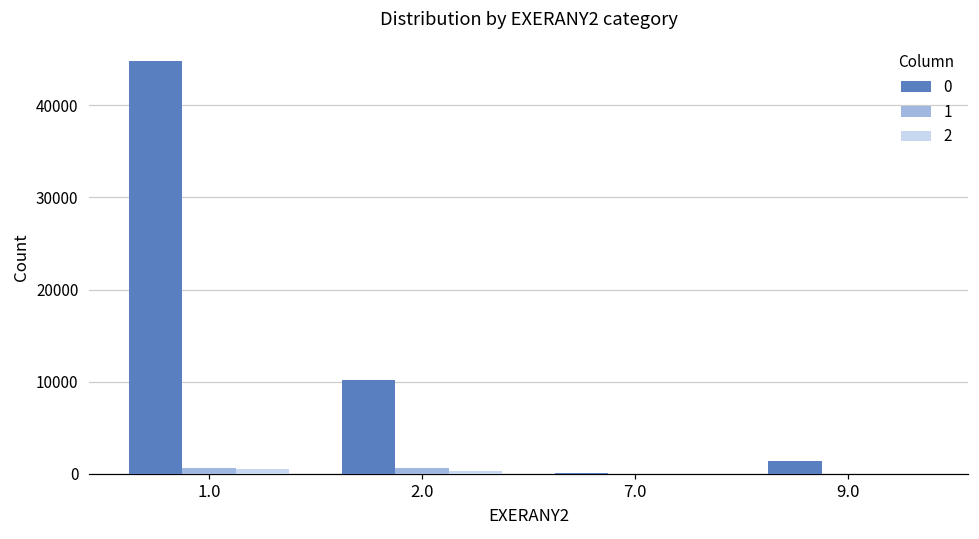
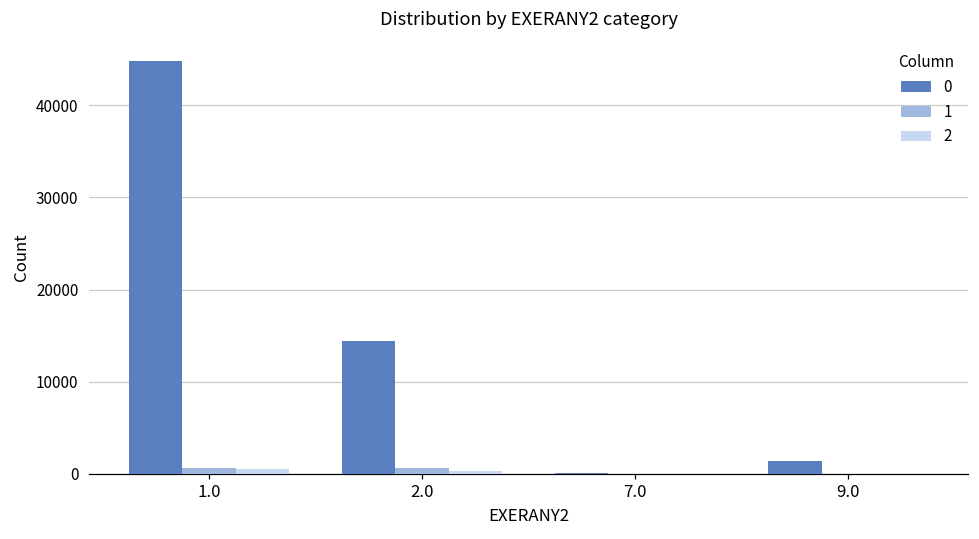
0, 2.0: 10000 -> 14000
